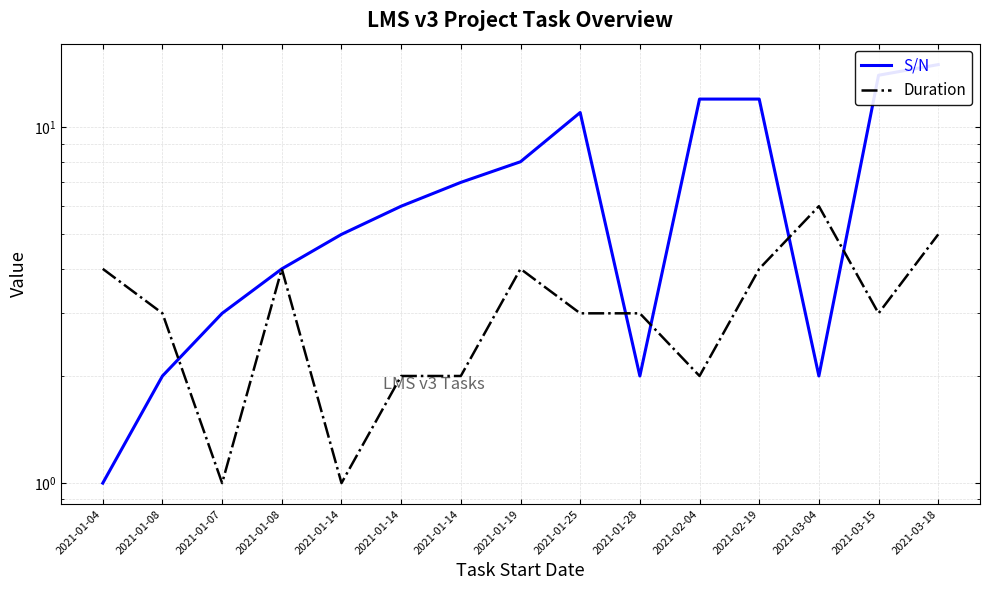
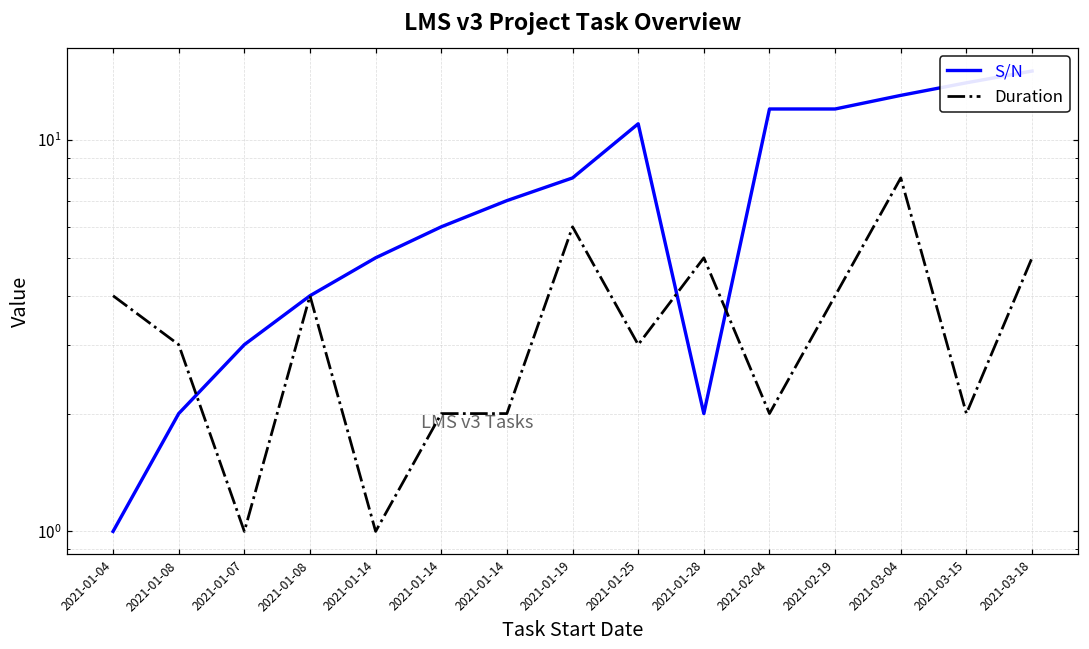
Duration, 2021-01-19: 4 -> 6
Duration, 2021-01-28: 3 -> 5
S/N, 2021-03-04: 2 -> 13
Duration, 2021-03-04: 6 -> 8
Duration, 2021-03-15: 3 -> 2
